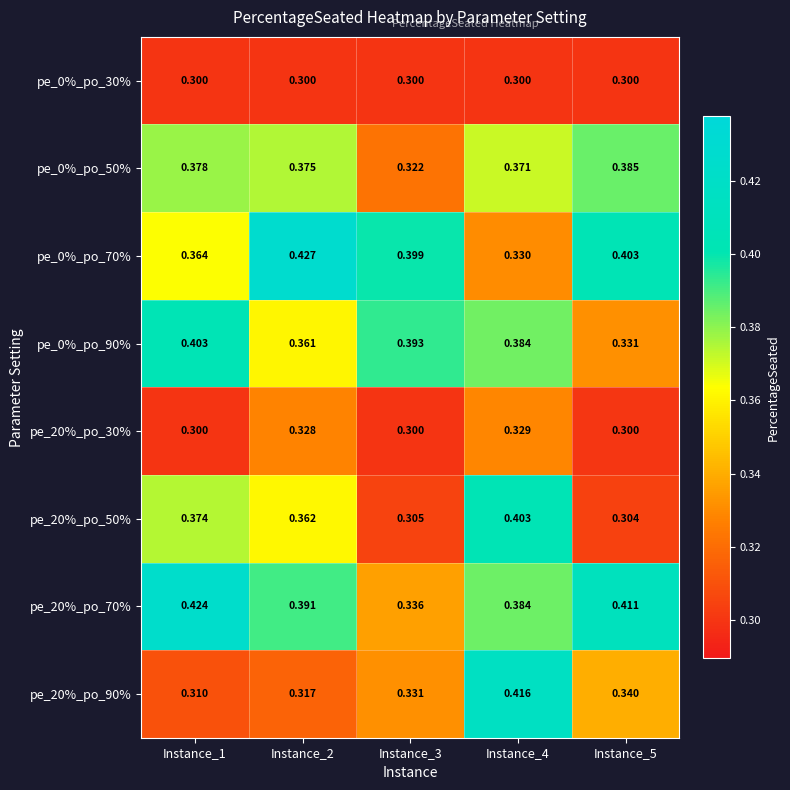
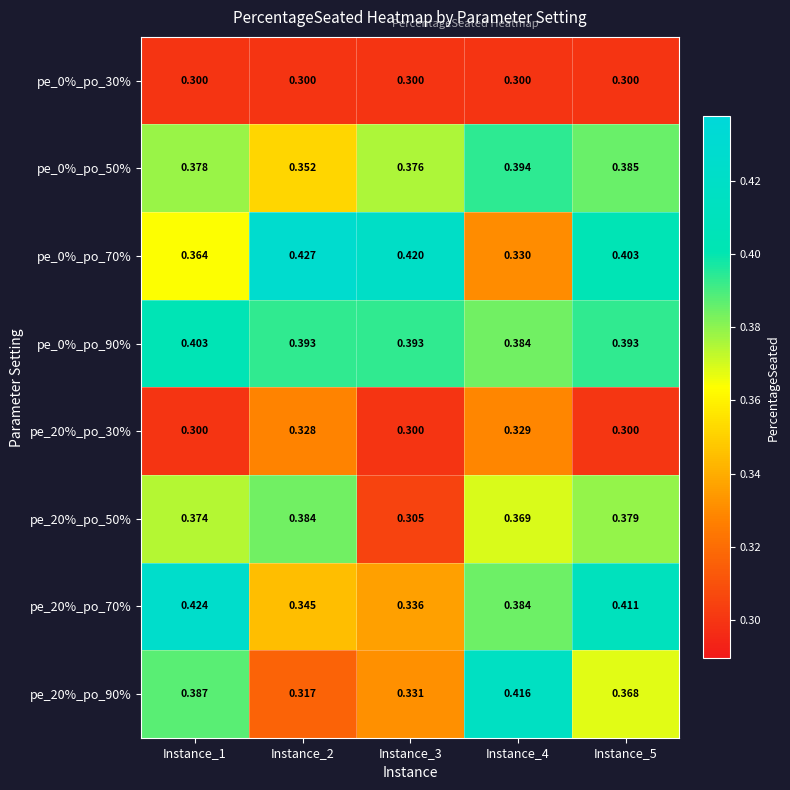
pe_0%_po_50%, Instance_2: 0.375 -> 0.352
pe_0%_po_50%, Instance_3: 0.322 -> 0.376
pe_0%_po_50%, Instance_4: 0.371 -> 0.394
pe_0%_po_70%, Instance_3: 0.399 -> 0.420
pe_0%_po_90%, Instance_2: 0.361 -> 0.393
pe_0%_po_90%, Instance_5: 0.331 -> 0.393
pe_20%_po_50%, Instance_2: 0.362 -> 0.384
pe_20%_po_50%, Instance_4: 0.403 -> 0.369
pe_20%_po_50%, Instance_5: 0.304 -> 0.379
pe_20%_po_70%, Instance_2: 0.391 -> 0.345
pe_20%_po_90%, Instance_1: 0.310 -> 0.387
pe_20%_po_90%, Instance_5: 0.340 -> 0.368
